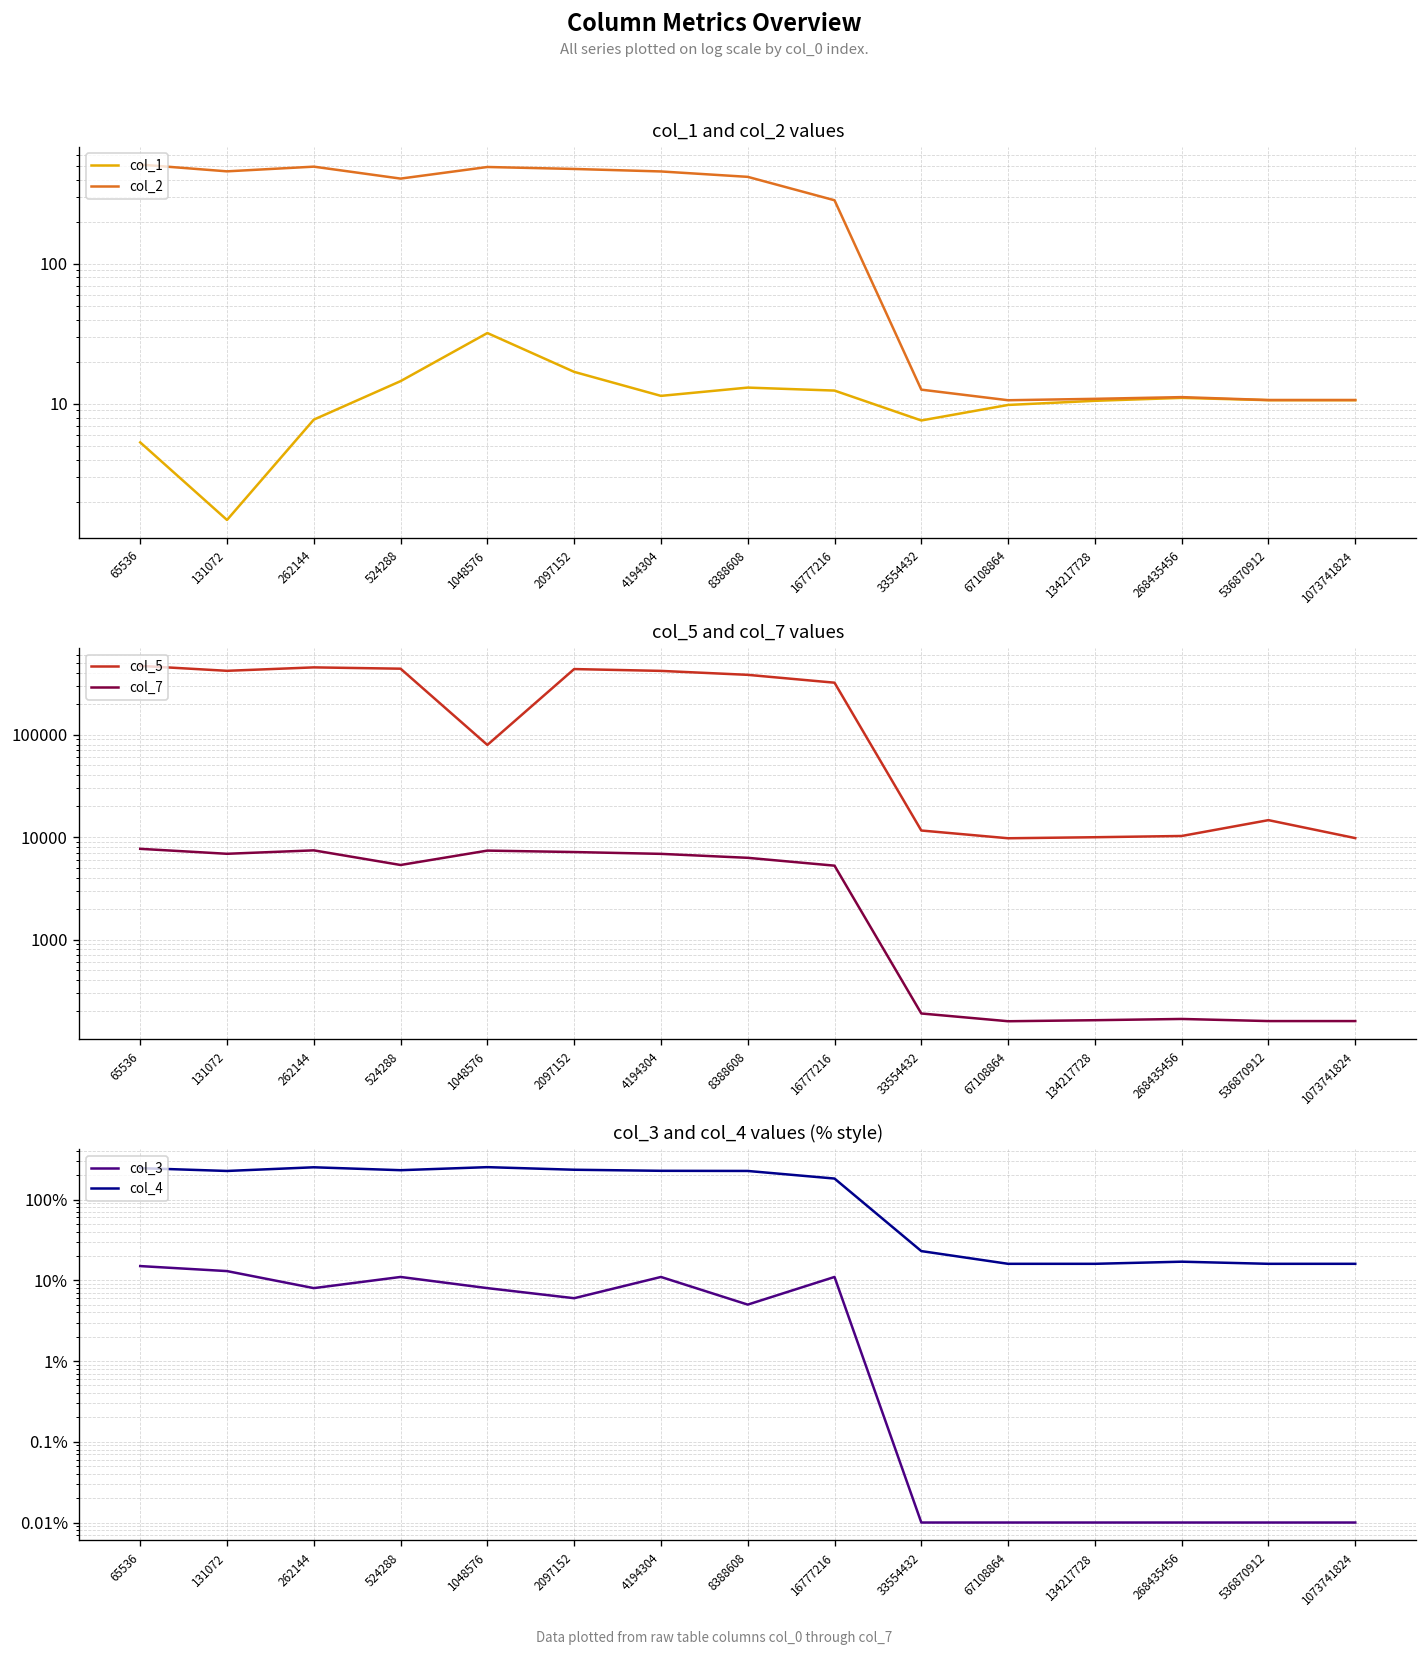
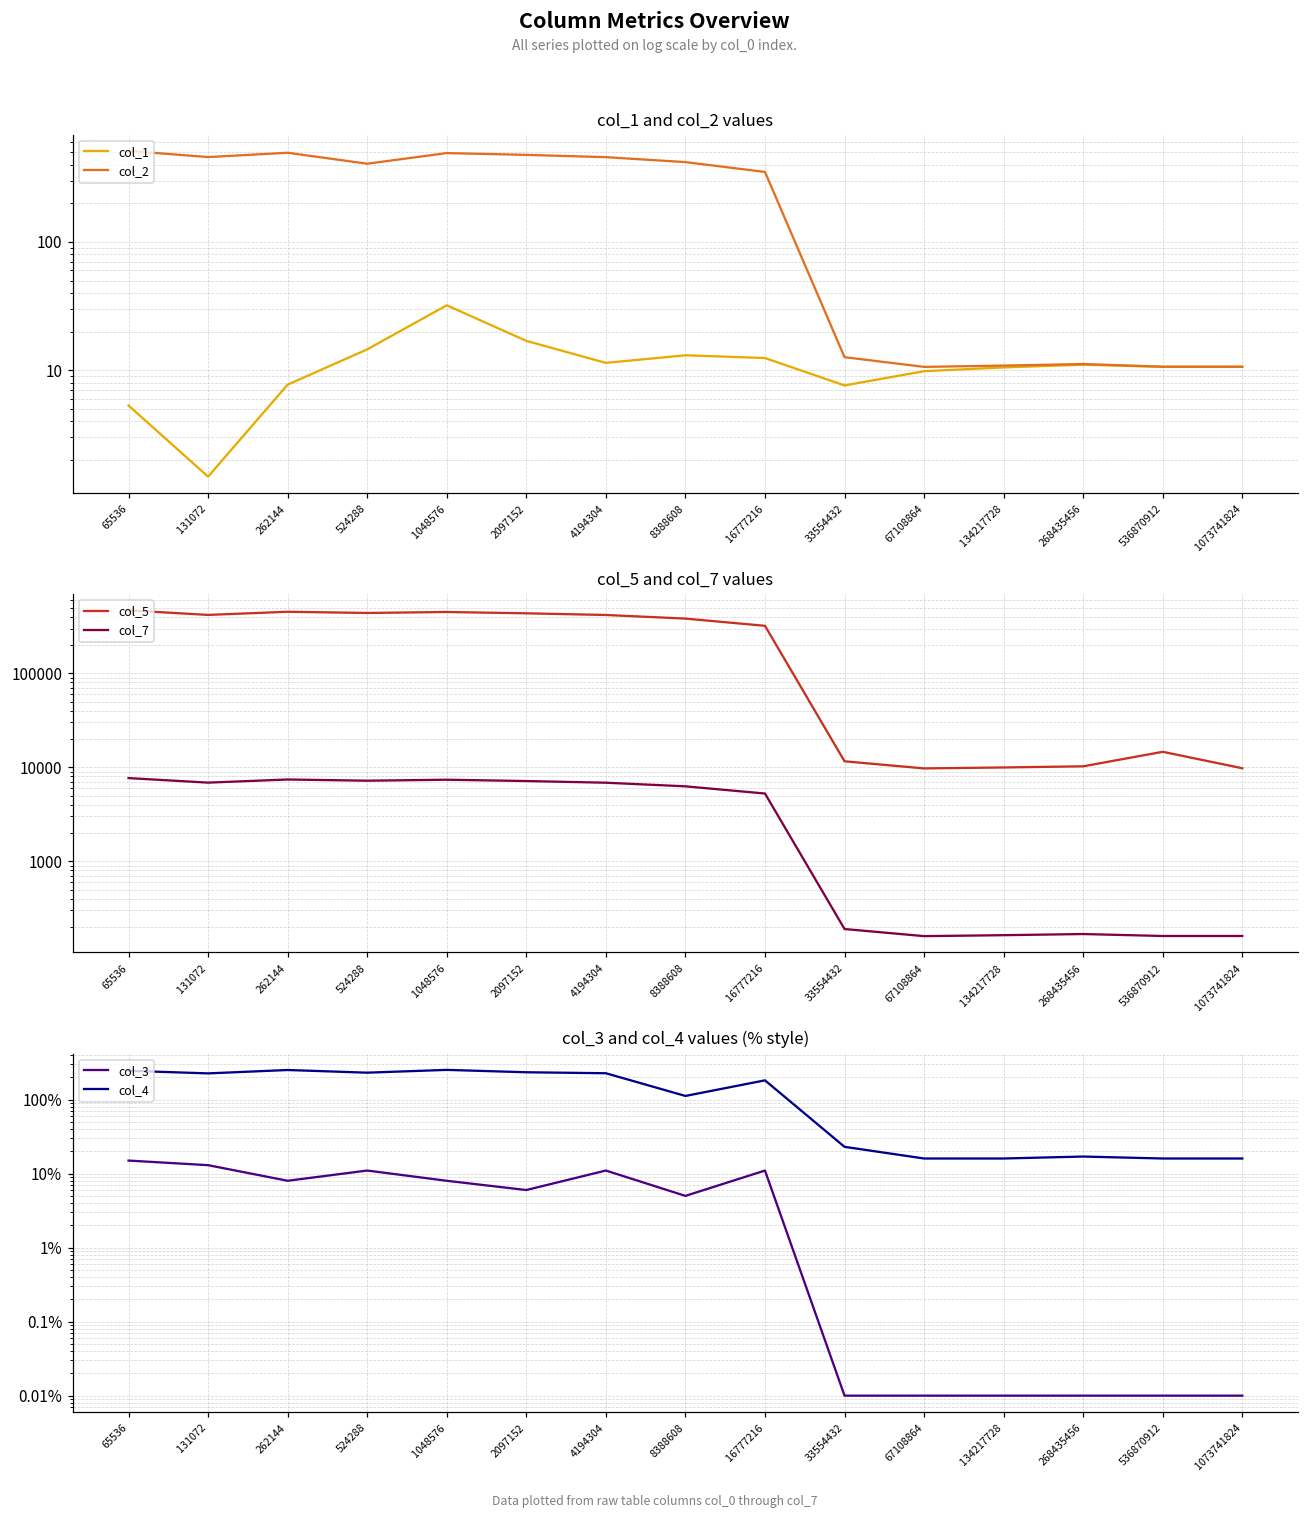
col_1 and col_2 values, col_2, 16777216: 280 -> 350
col_5 and col_7 values, col_7, 524288: 5000 -> 7000
col_5 and col_7 values, col_5, 1048576: 80000 -> 400000
col_3 and col_4 values (% style), col_4, 8388608: 230% -> 110%
